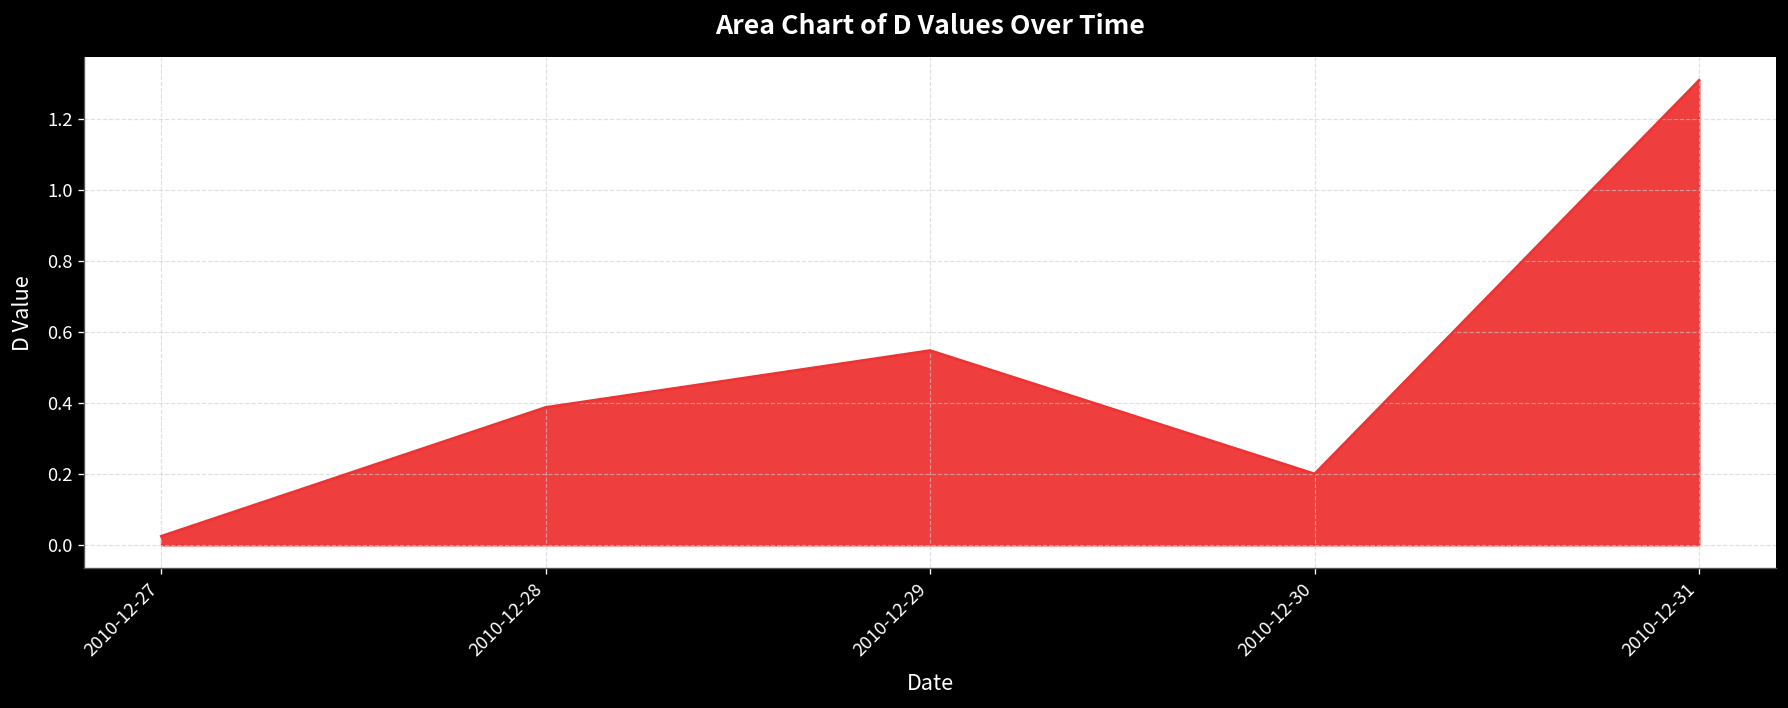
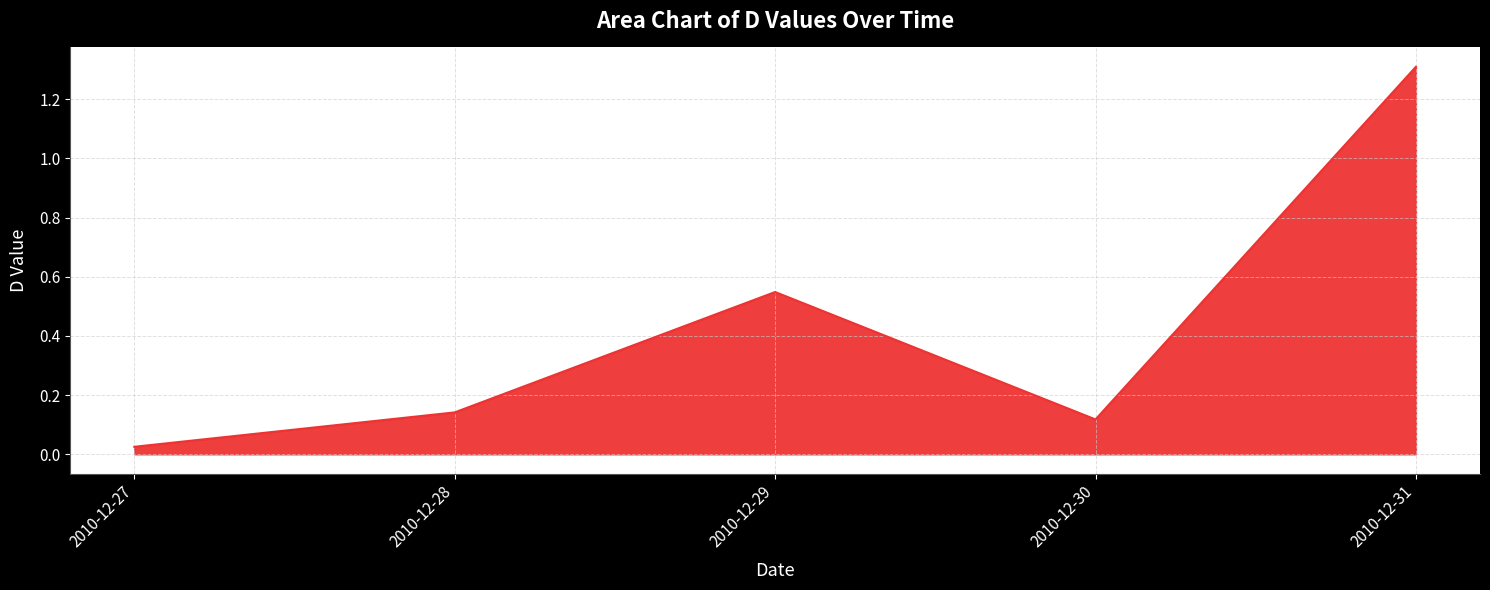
2010-12-28: 0.39 -> 0.14
2010-12-30: 0.20 -> 0.12
